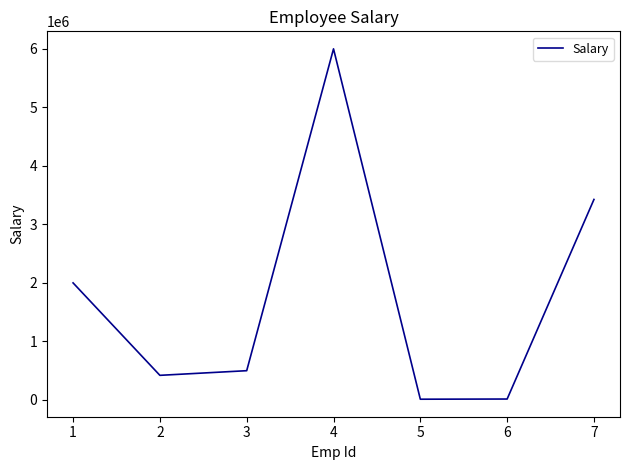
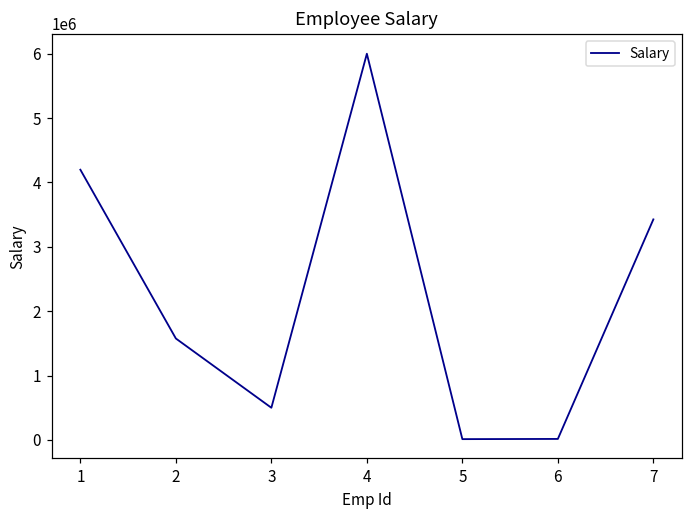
1: 2000000 -> 4200000
2: 400000 -> 1600000
